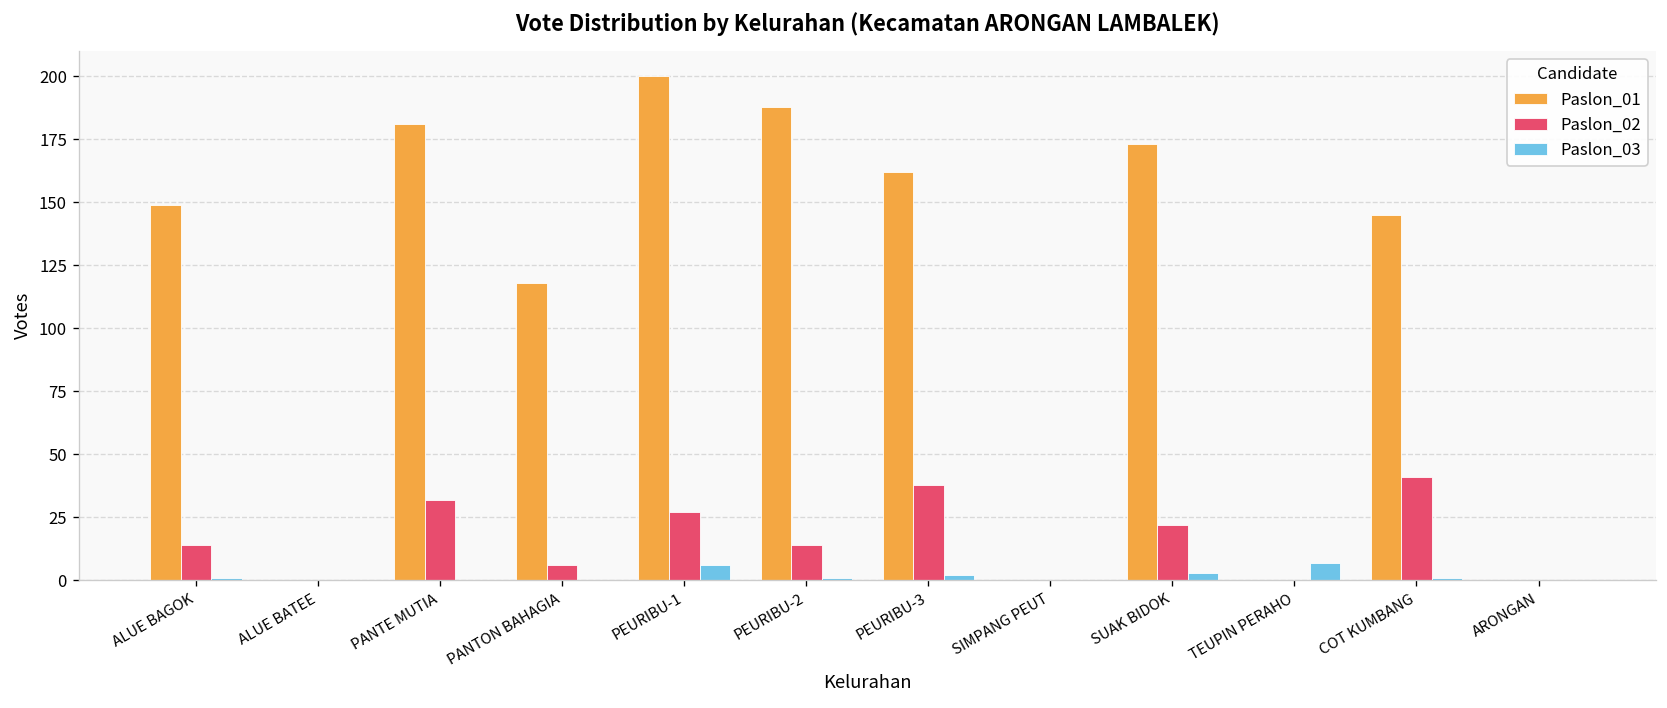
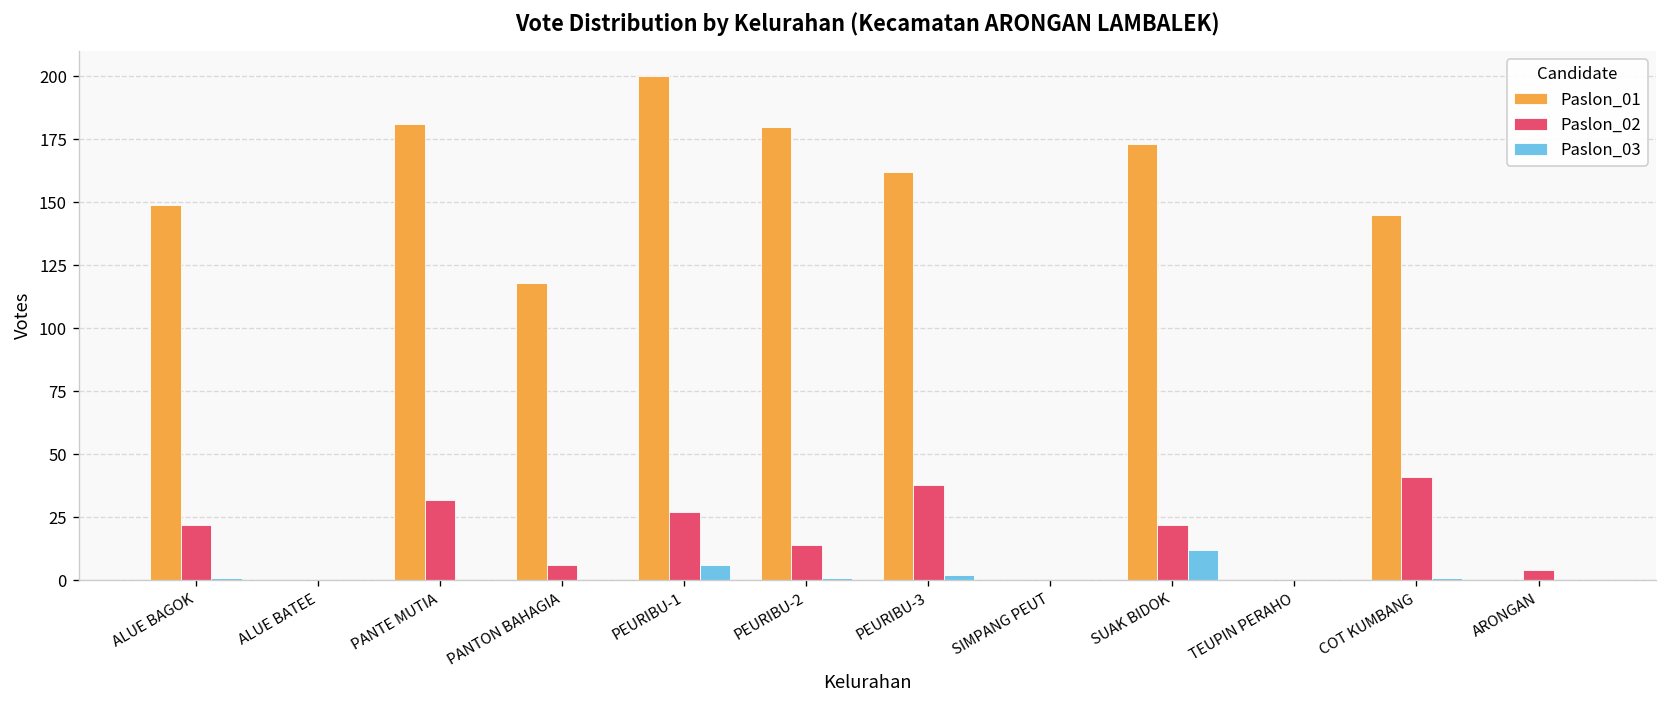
Paslon_02, ALUE BAGOK: 14 -> 22
Paslon_01, PEURIBU-2: 188 -> 180
Paslon_03, SUAK BIDOK: 3 -> 12
Paslon_03, TEUPIN PERAHO: 7 -> 0
Paslon_02, ARONGAN: 0 -> 4
